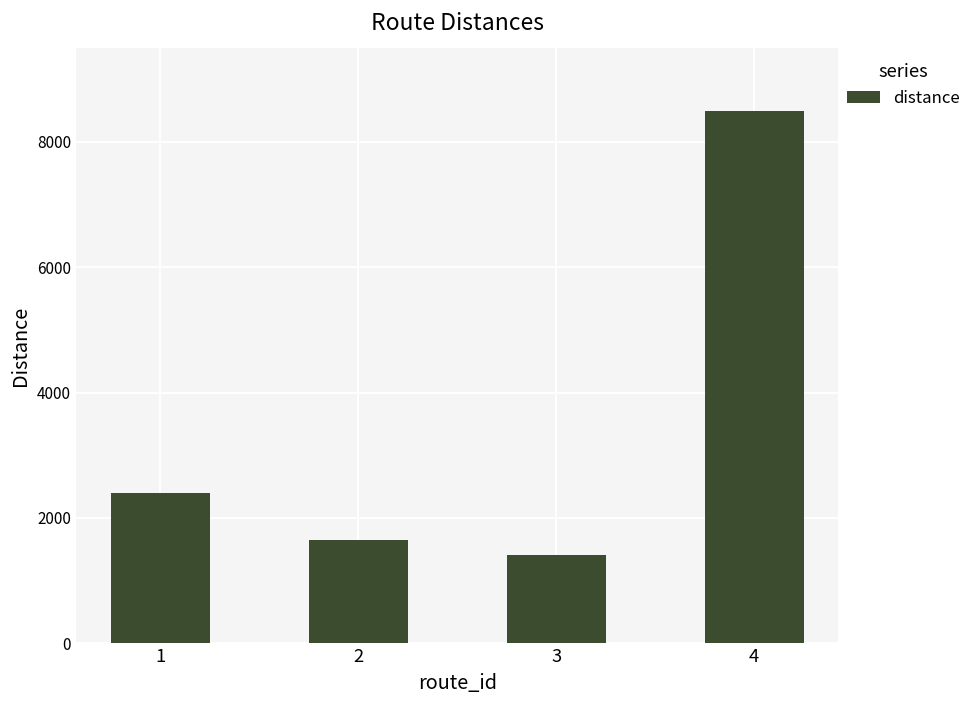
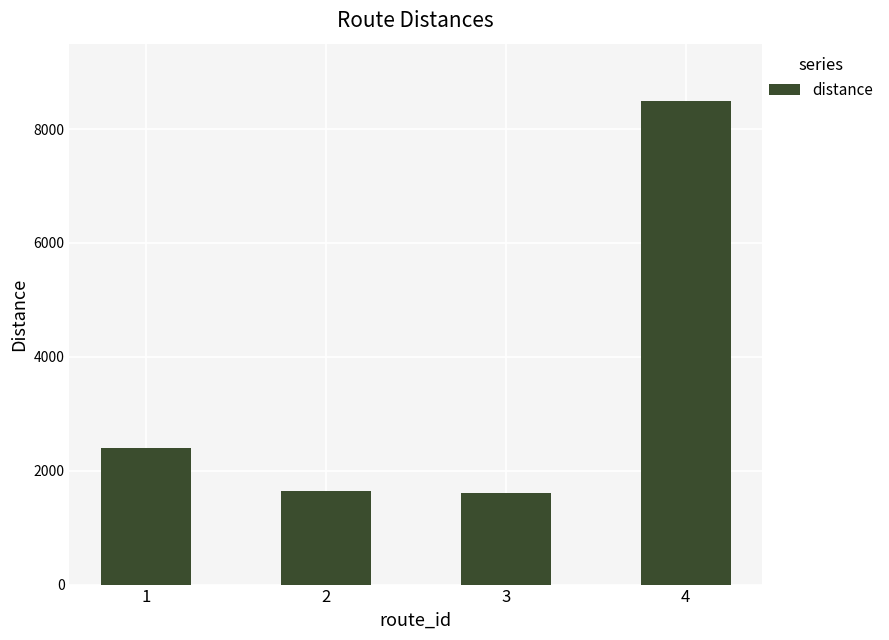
3: 1400 -> 1600
